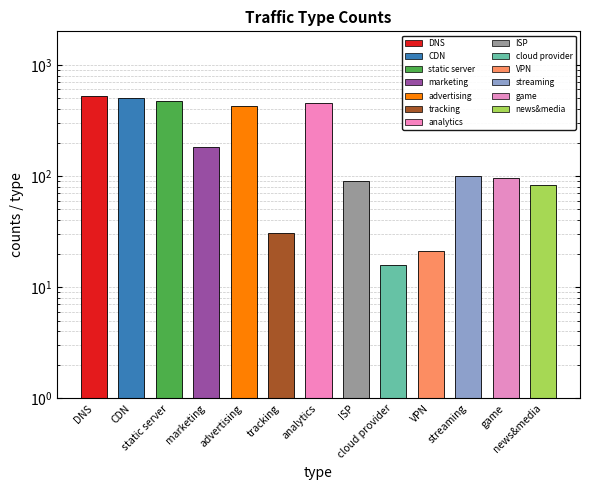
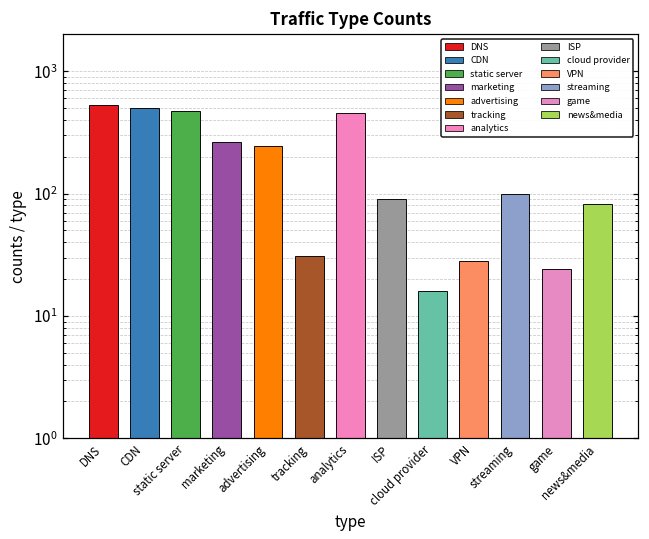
marketing: 180 -> 270
advertising: 420 -> 250
VPN: 21 -> 28
game: 100 -> 24
